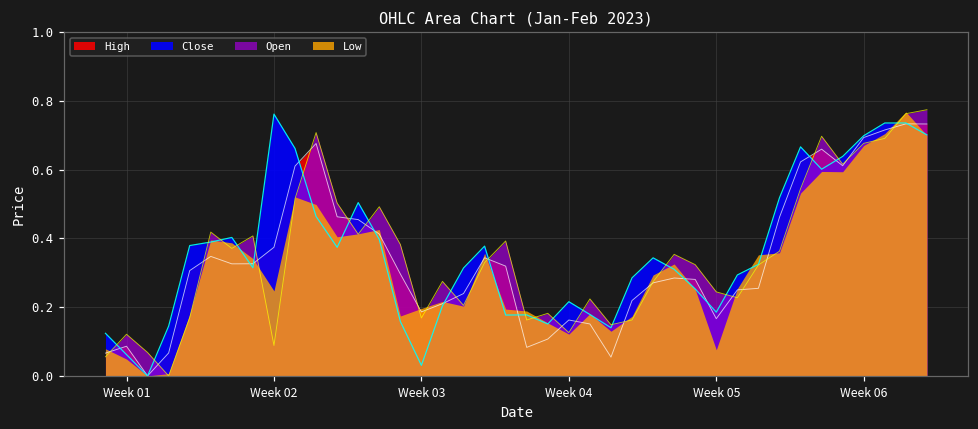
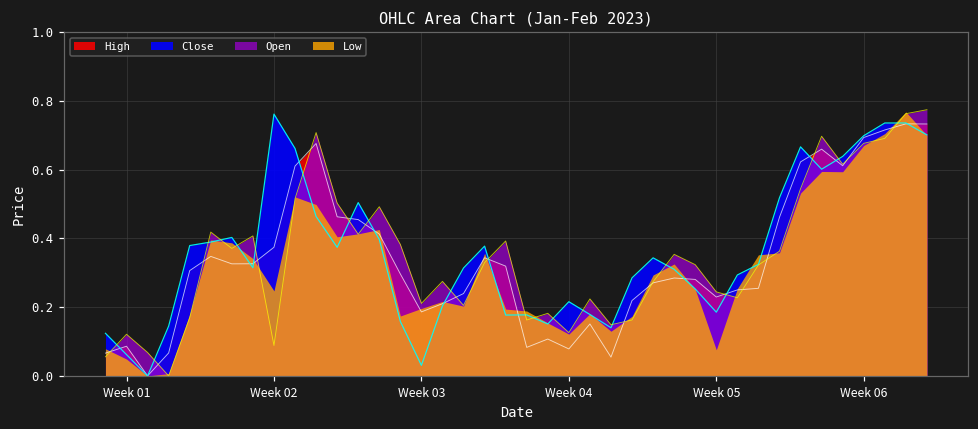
Open, Week 03: 0.17 -> 0.21
High, Week 04: 0.16 -> 0.08
High, Week 05: 0.17 -> 0.23
